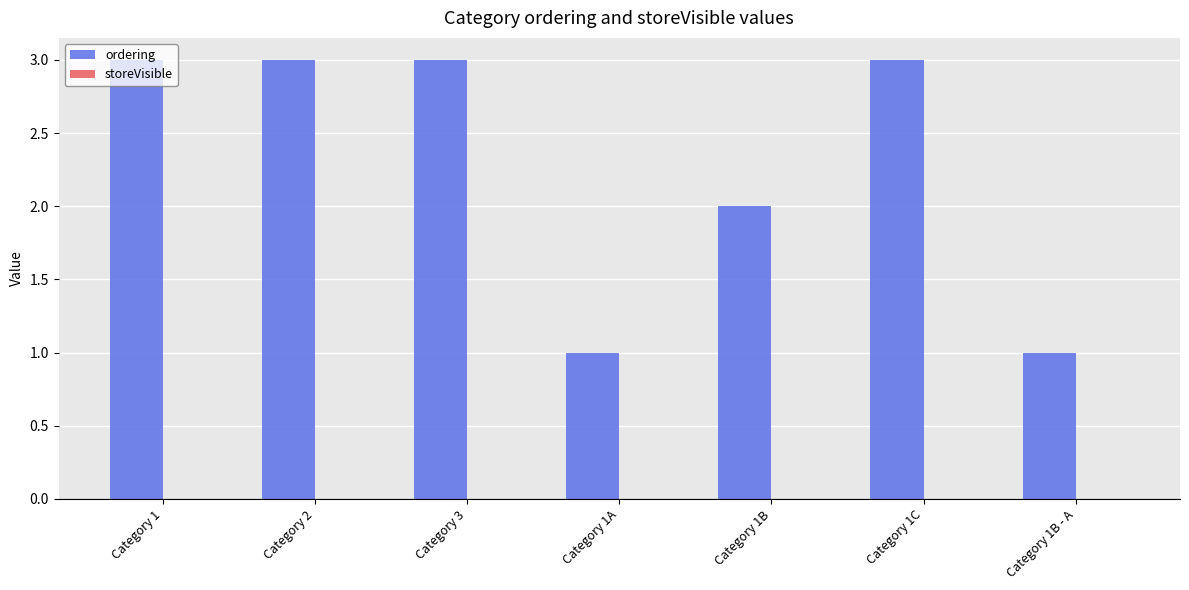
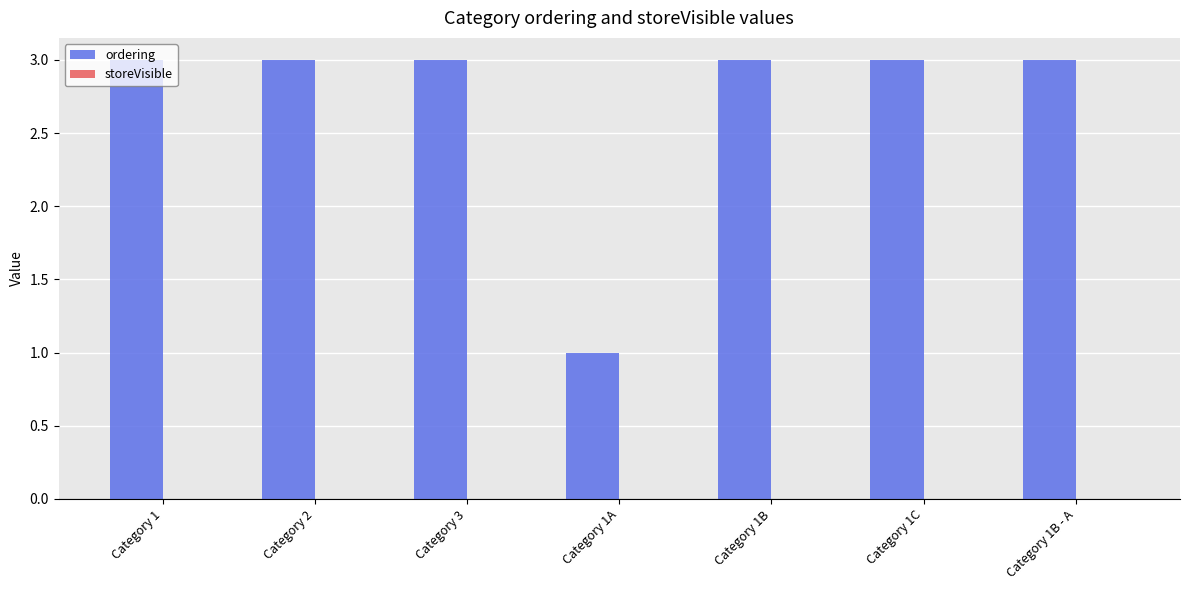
ordering, Category 1B: 2 -> 3
ordering, Category 1B - A: 1 -> 3
